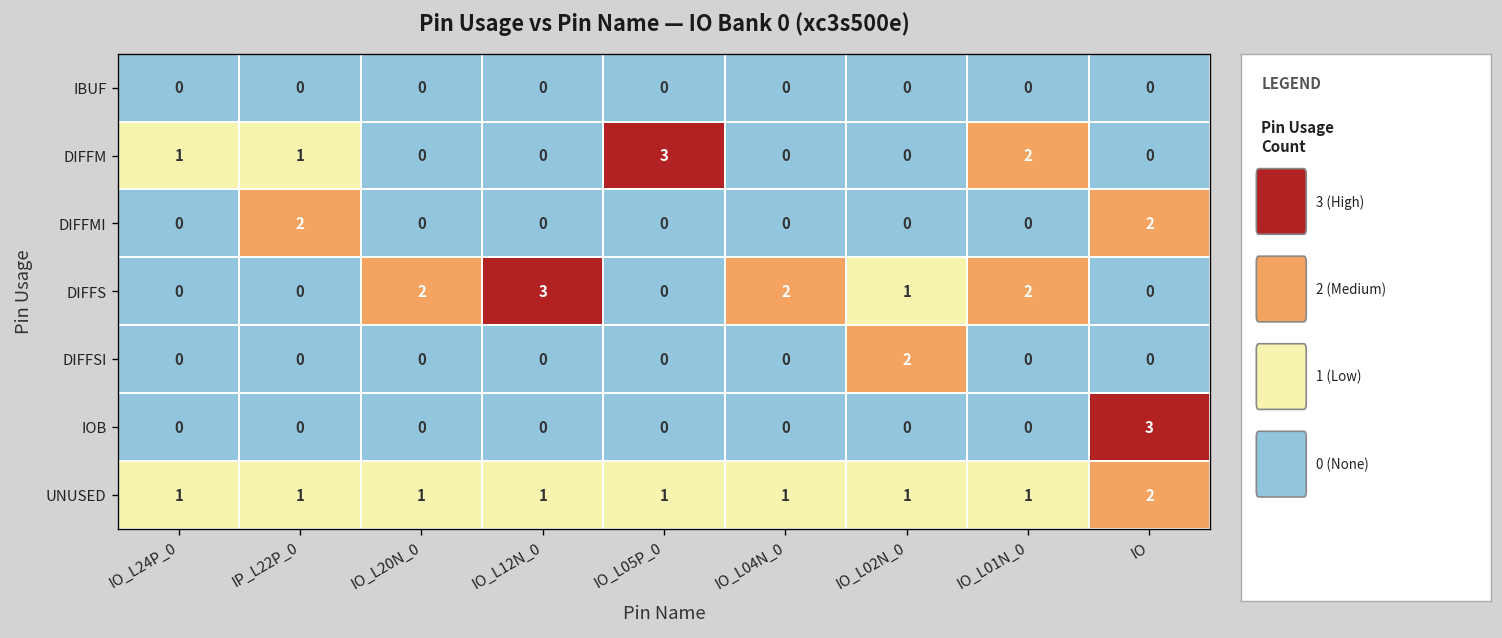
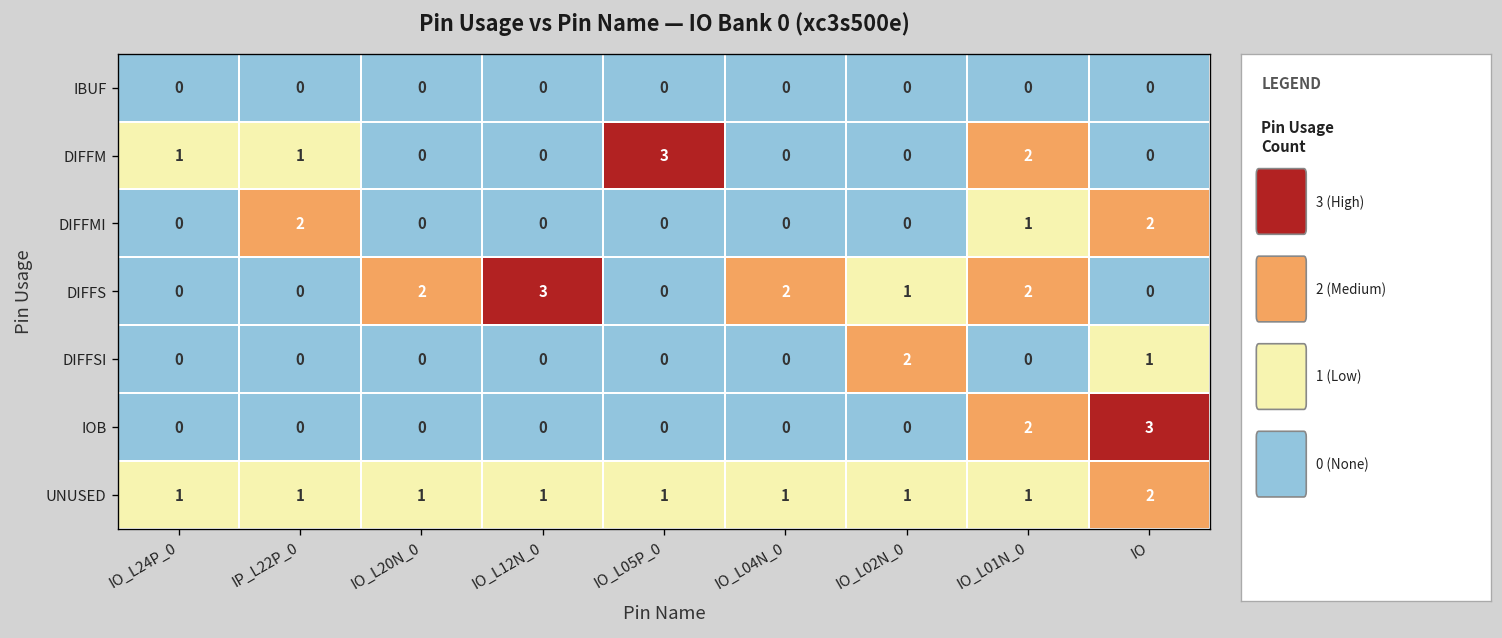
DIFFMI, IO_L01N_0: 0 -> 1
DIFFSI, IO: 0 -> 1
IOB, IO_L01N_0: 0 -> 2
